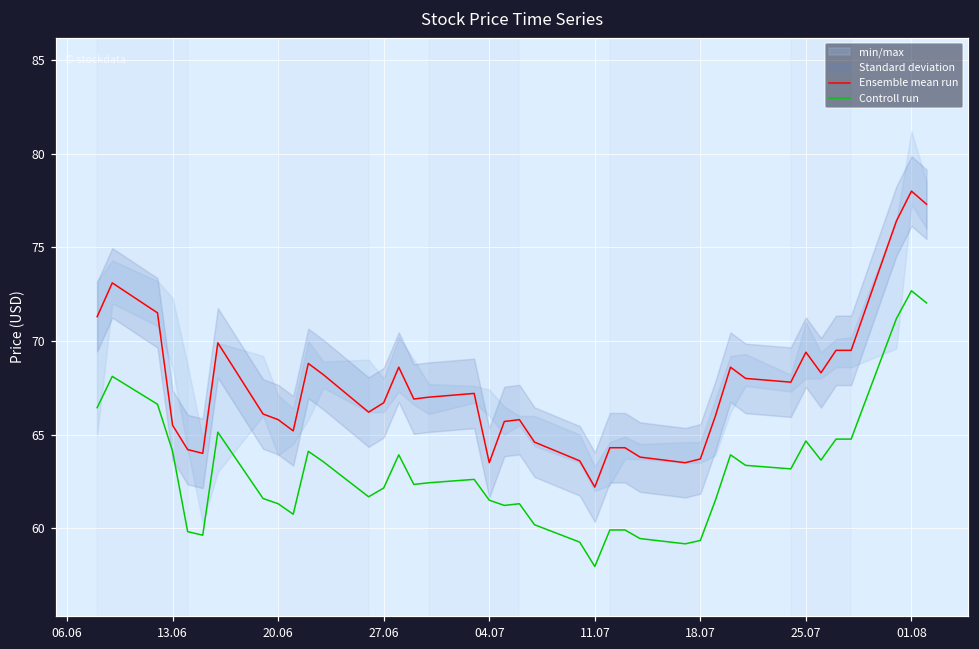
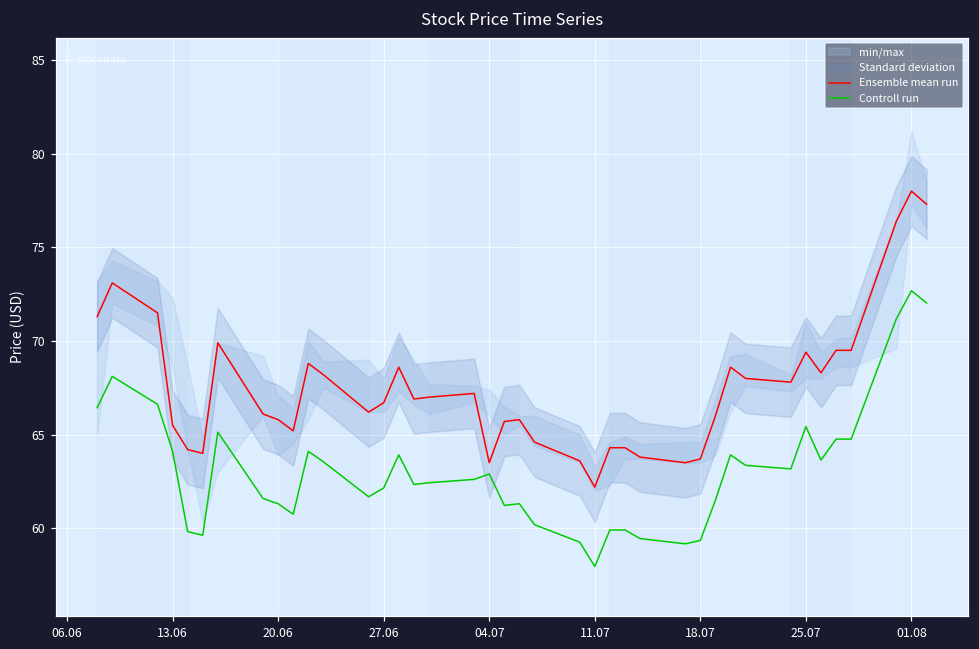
Controll run, 04.07: 61.5 -> 62.9
Controll run, 25.07: 64.7 -> 65.4
